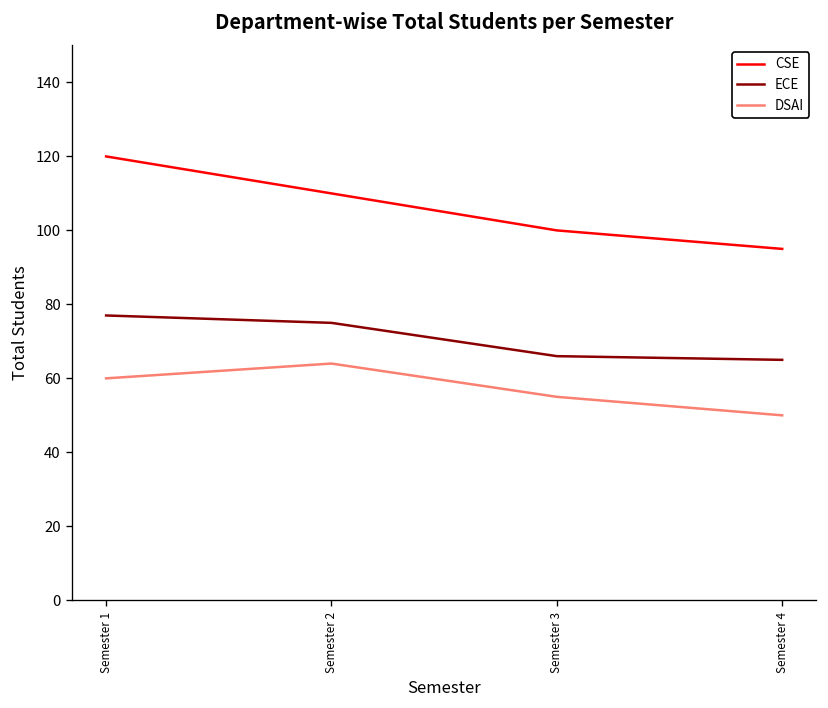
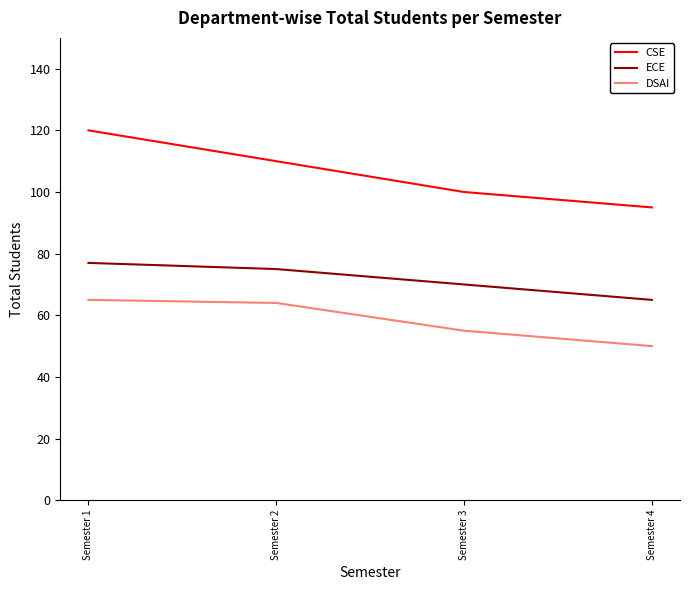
DSAI, Semester 1: 60 -> 65
ECE, Semester 3: 66 -> 70
